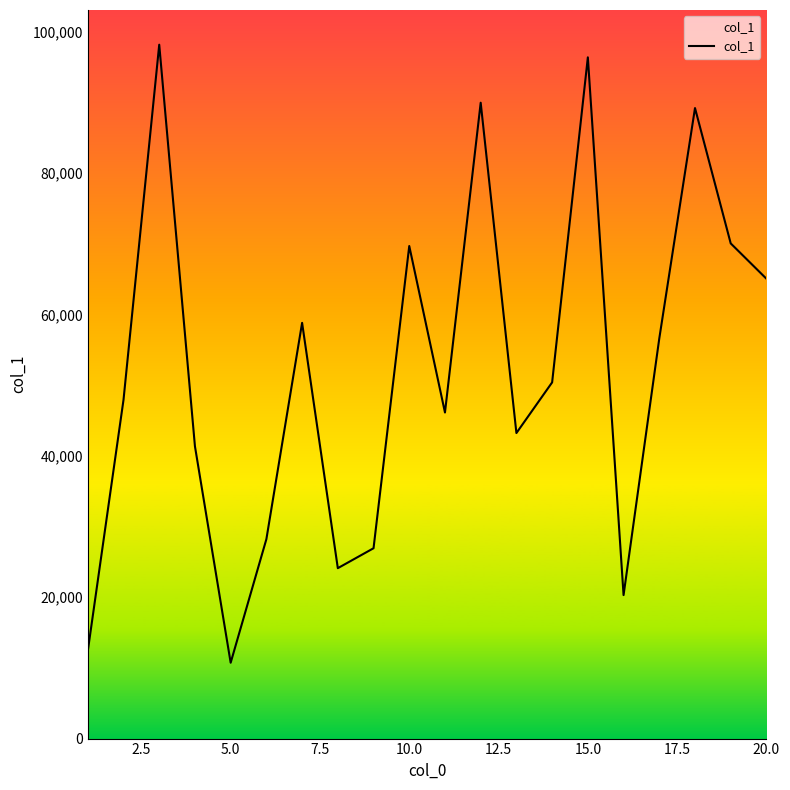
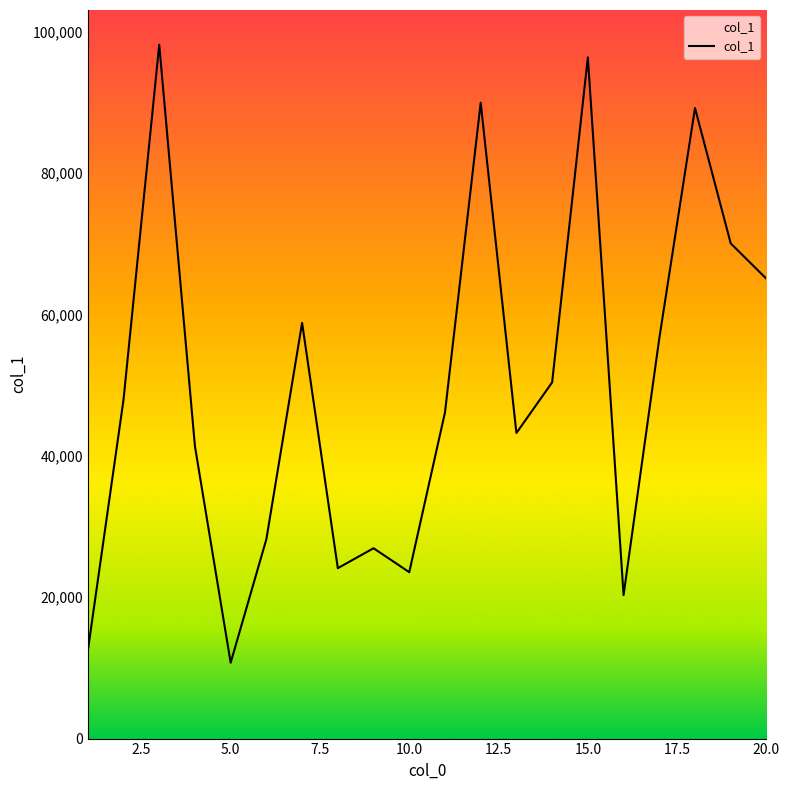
10.0: 70,000 -> 24,000
